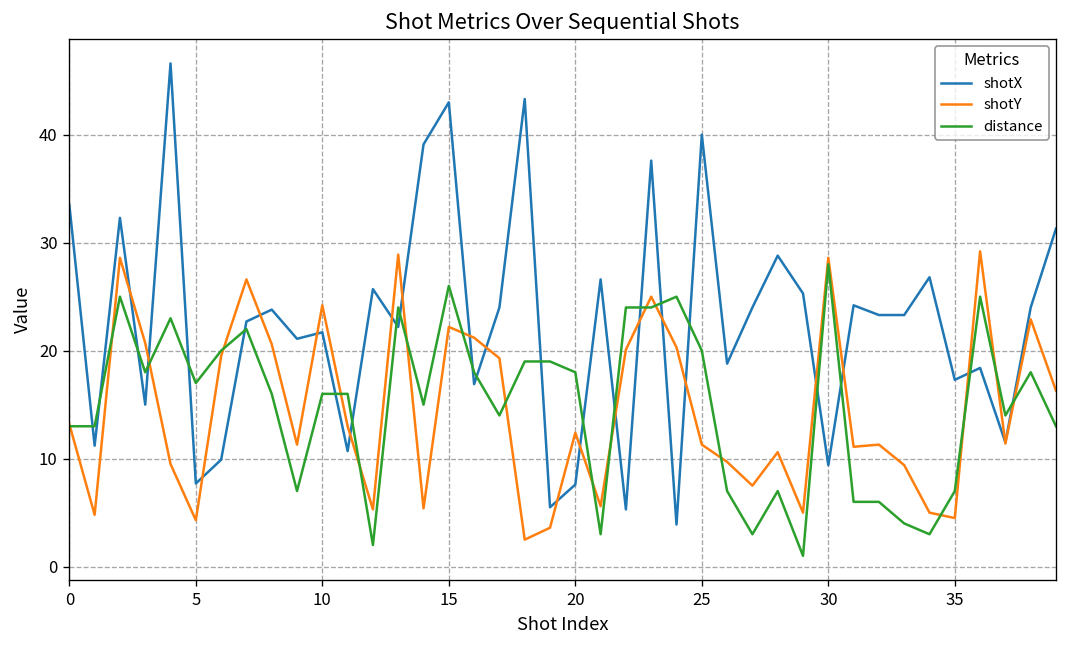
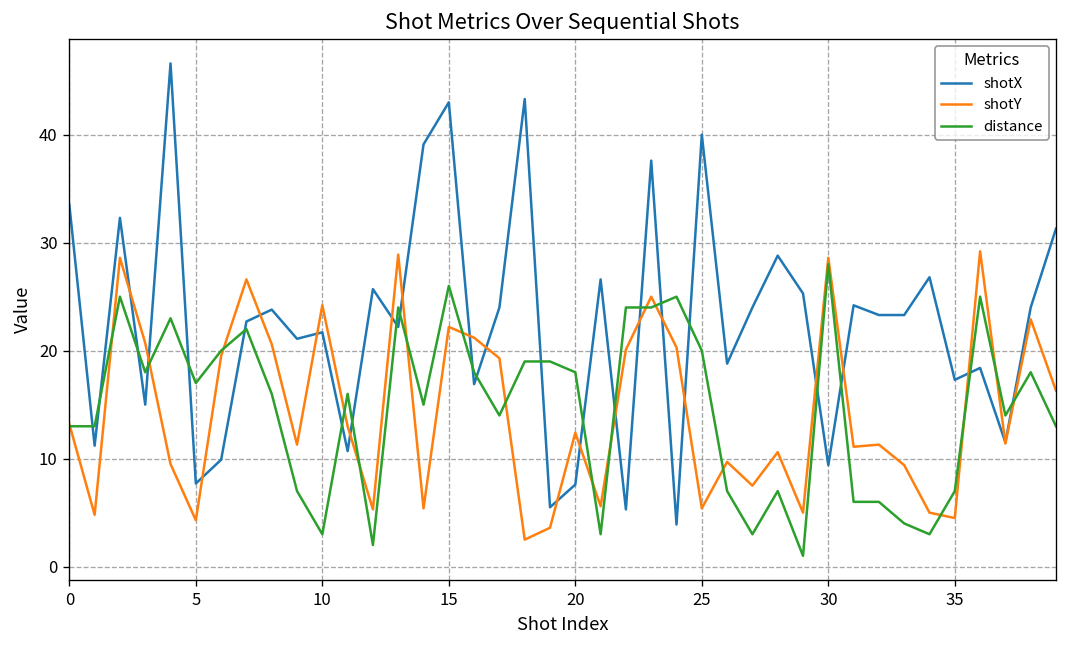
distance, 10: 16 -> 3
shotY, 25: 11 -> 5
